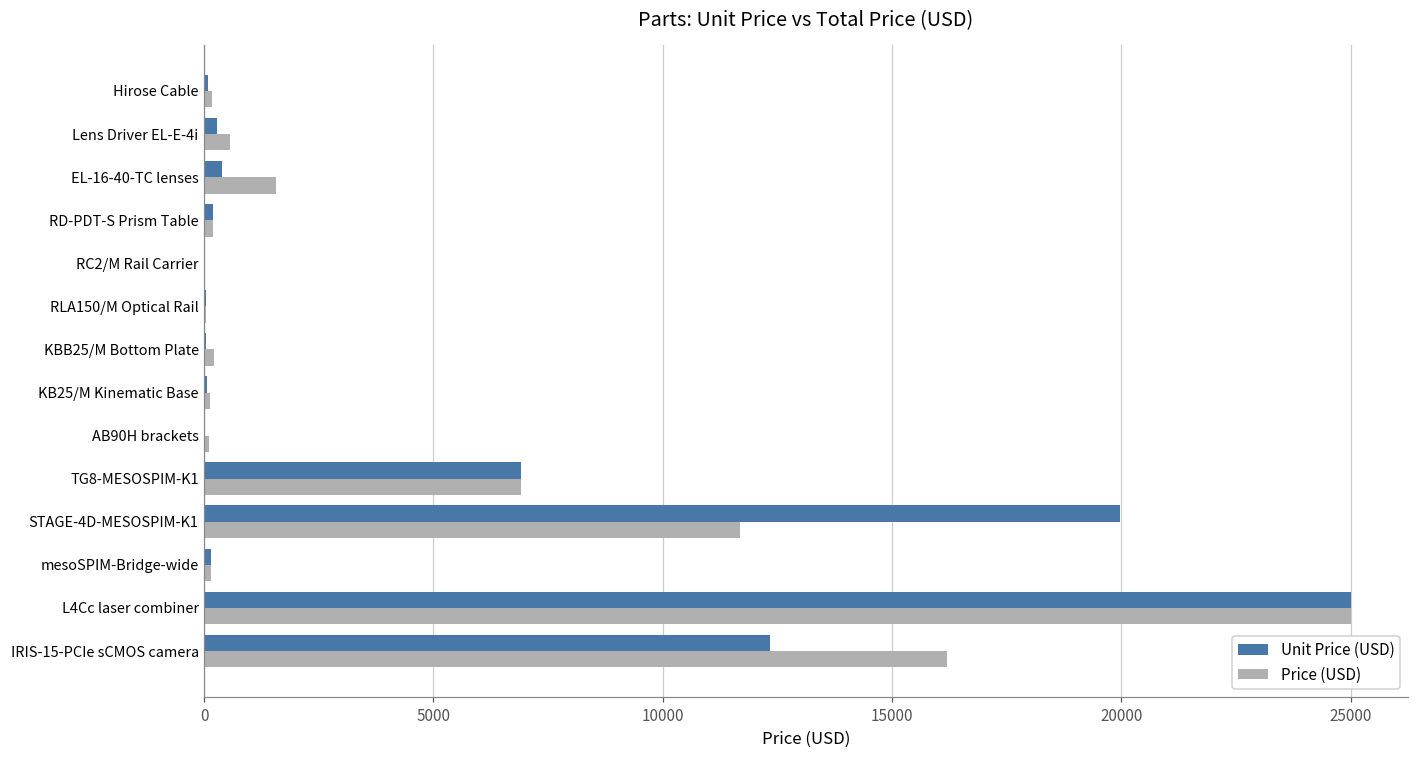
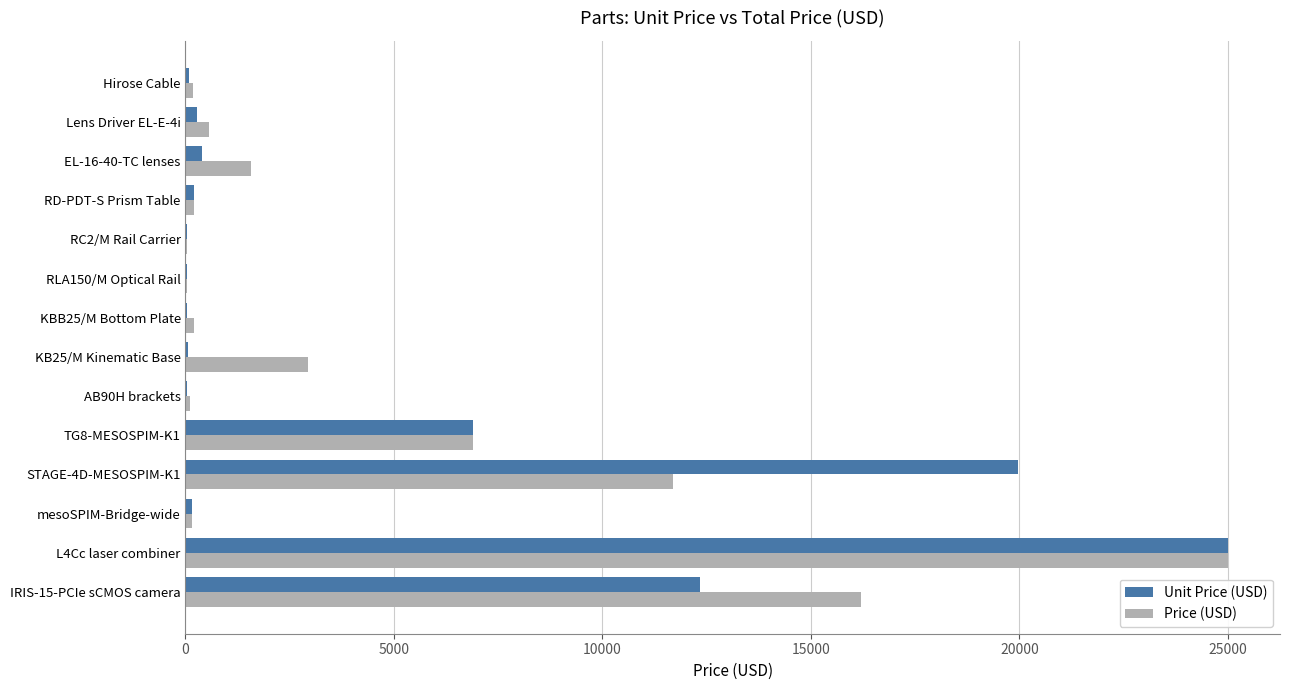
Price (USD), KB25/M Kinematic Base: 100 -> 2900
